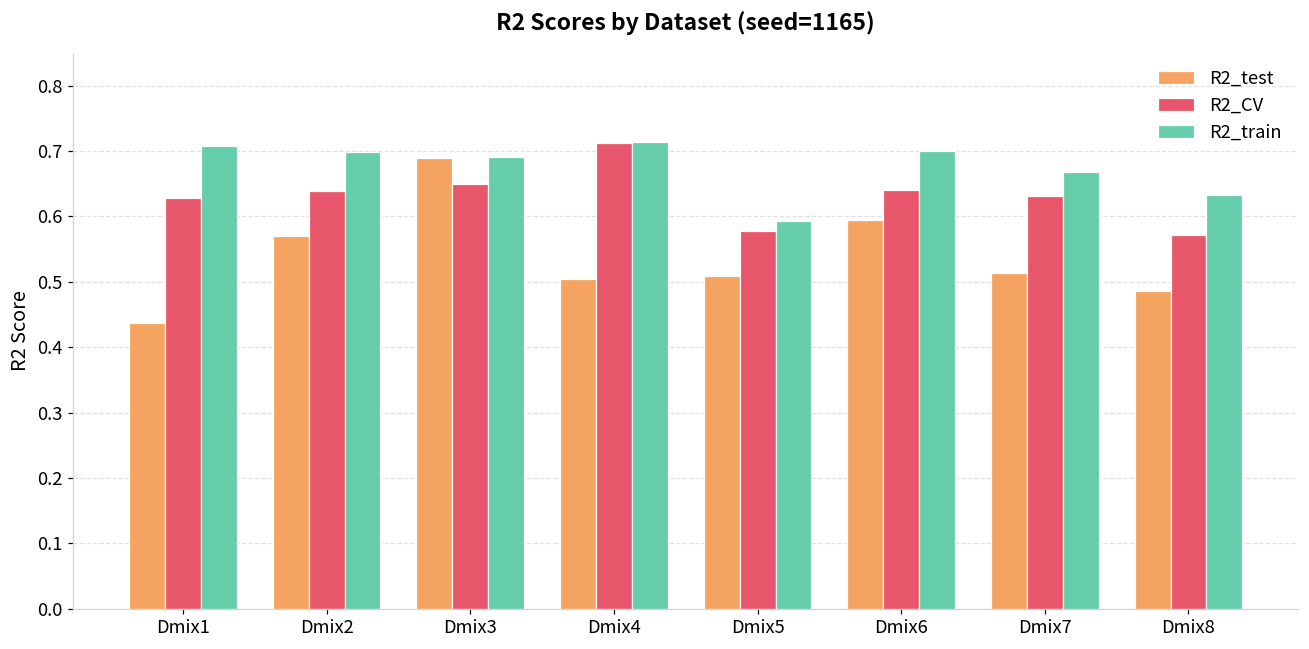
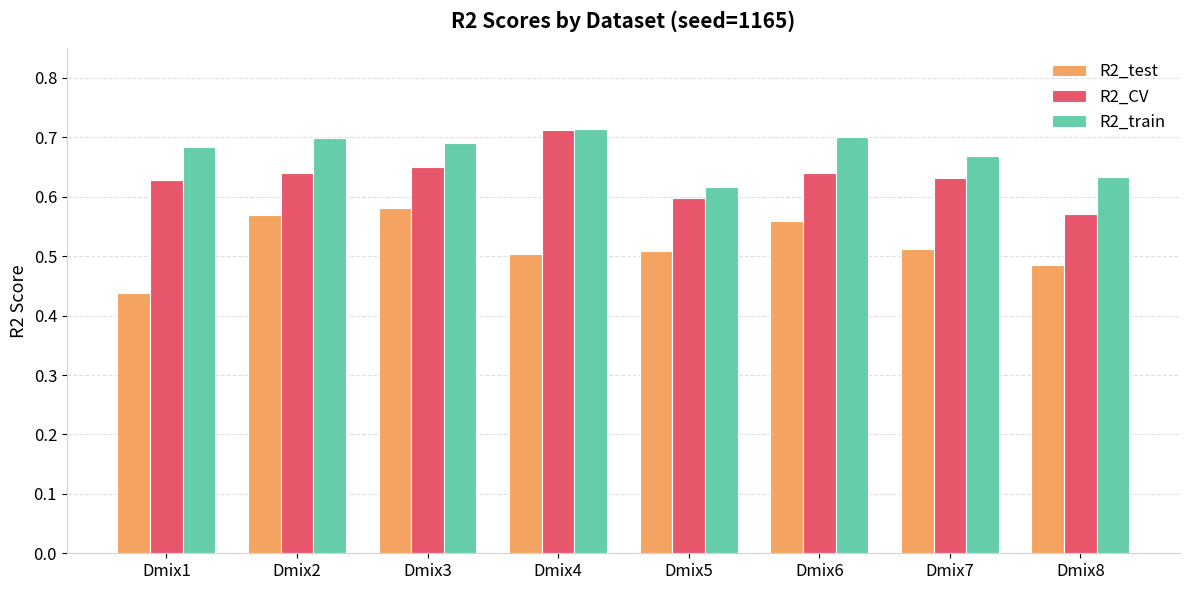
R2_train, Dmix1: 0.71 -> 0.68
R2_test, Dmix3: 0.69 -> 0.58
R2_CV, Dmix5: 0.58 -> 0.60
R2_train, Dmix5: 0.59 -> 0.62
R2_test, Dmix6: 0.59 -> 0.56
